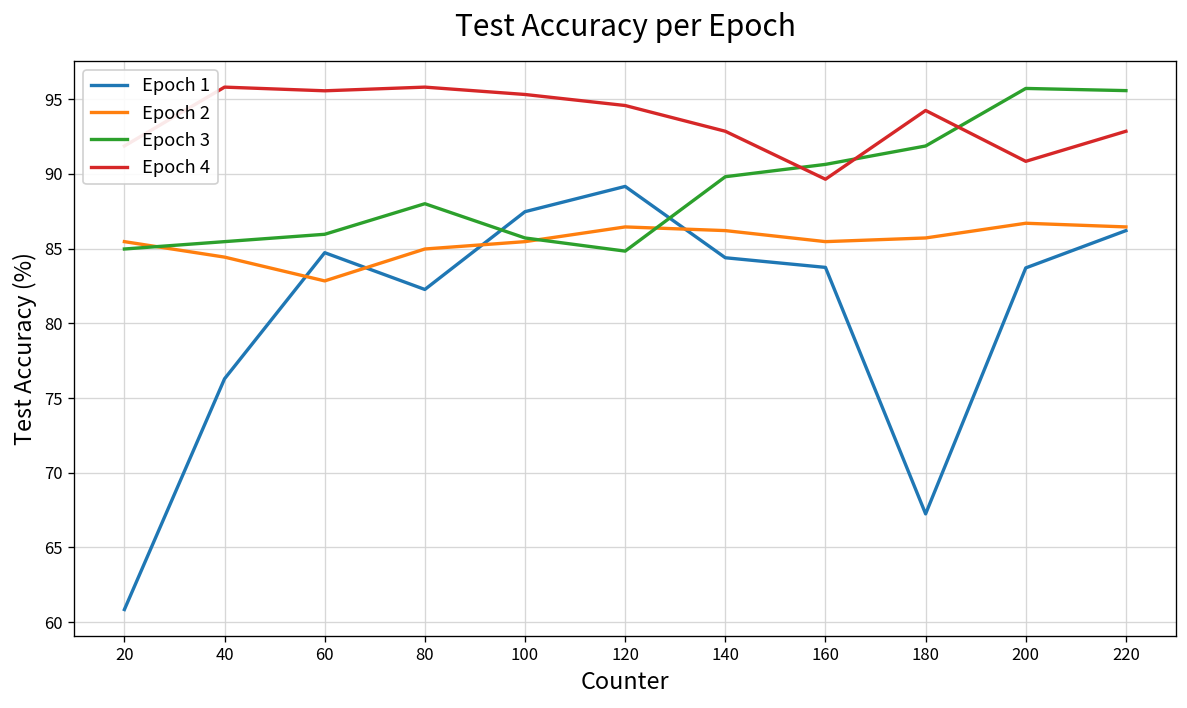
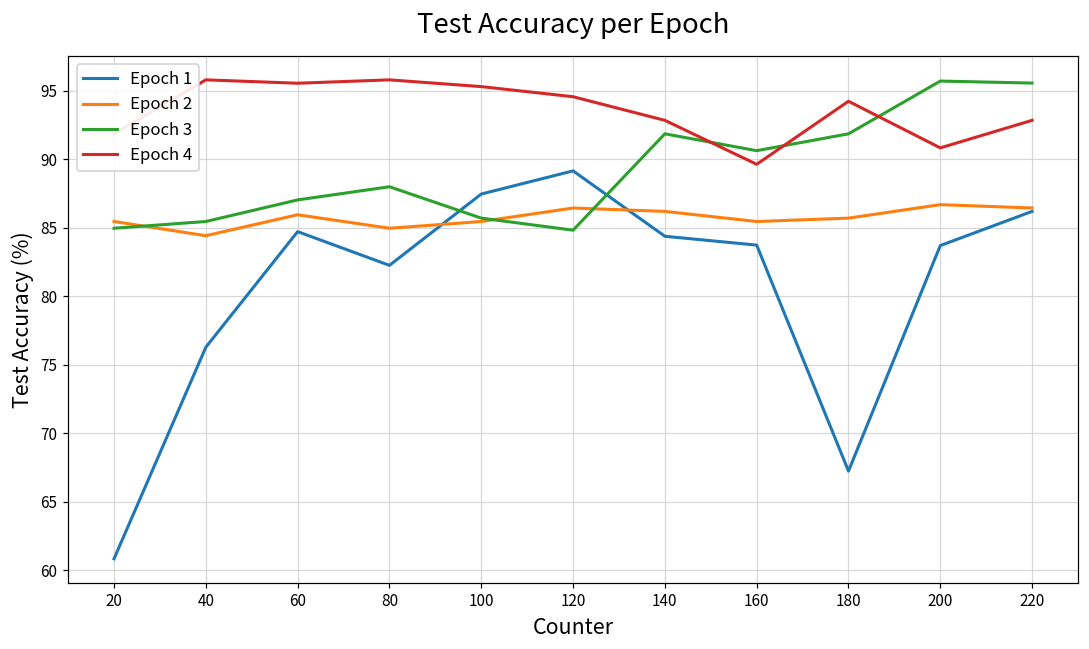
Epoch 2, 60: 82.8 -> 86.0
Epoch 3, 60: 86.0 -> 87.0
Epoch 3, 140: 89.8 -> 91.9
